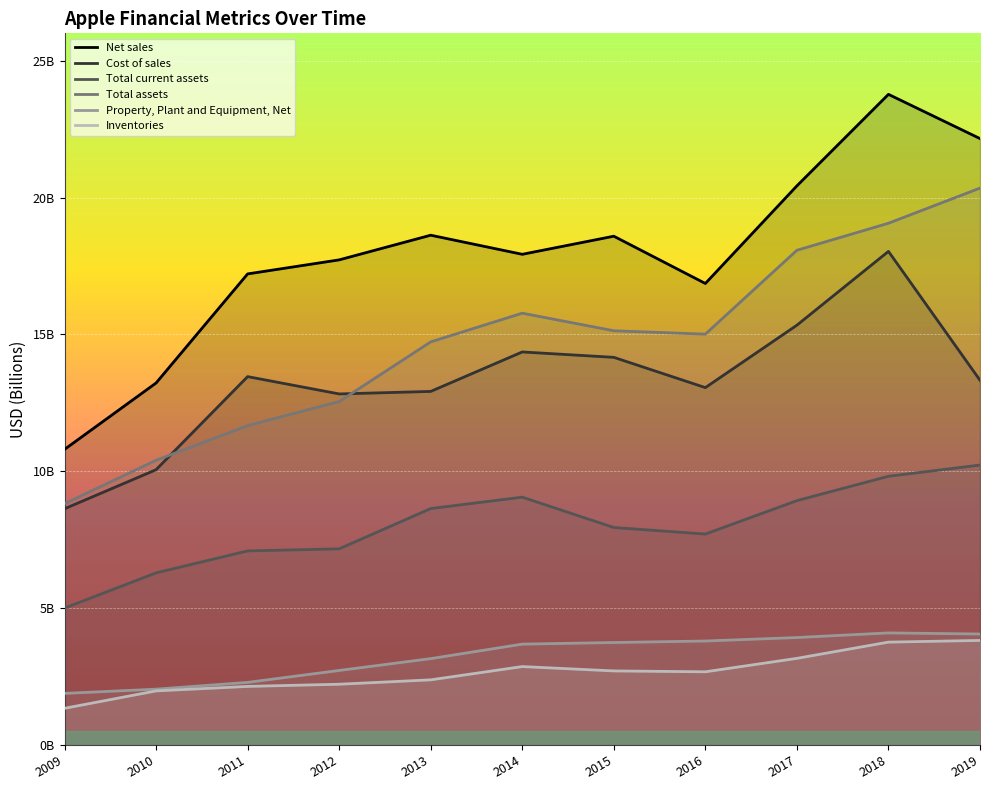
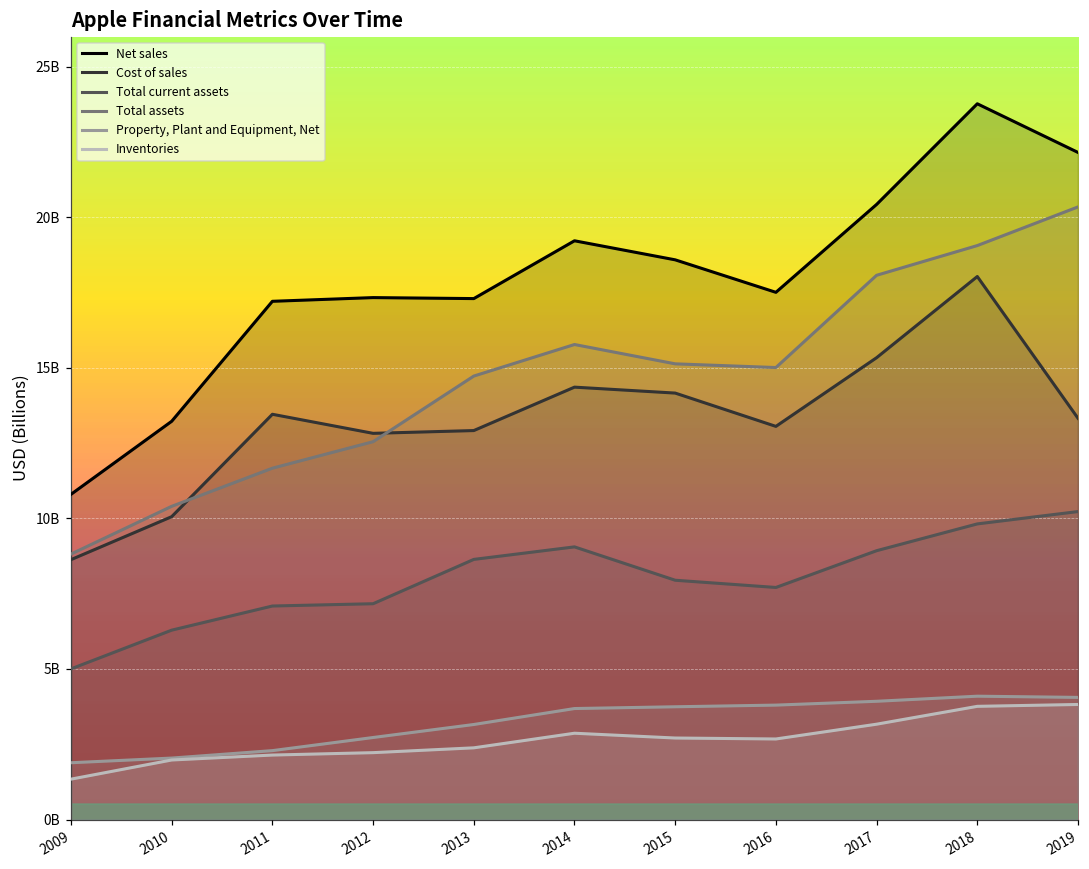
Net sales, 2012: 17700000000 -> 17300000000
Net sales, 2013: 18600000000 -> 17300000000
Net sales, 2014: 17900000000 -> 19200000000
Net sales, 2016: 16900000000 -> 17500000000
